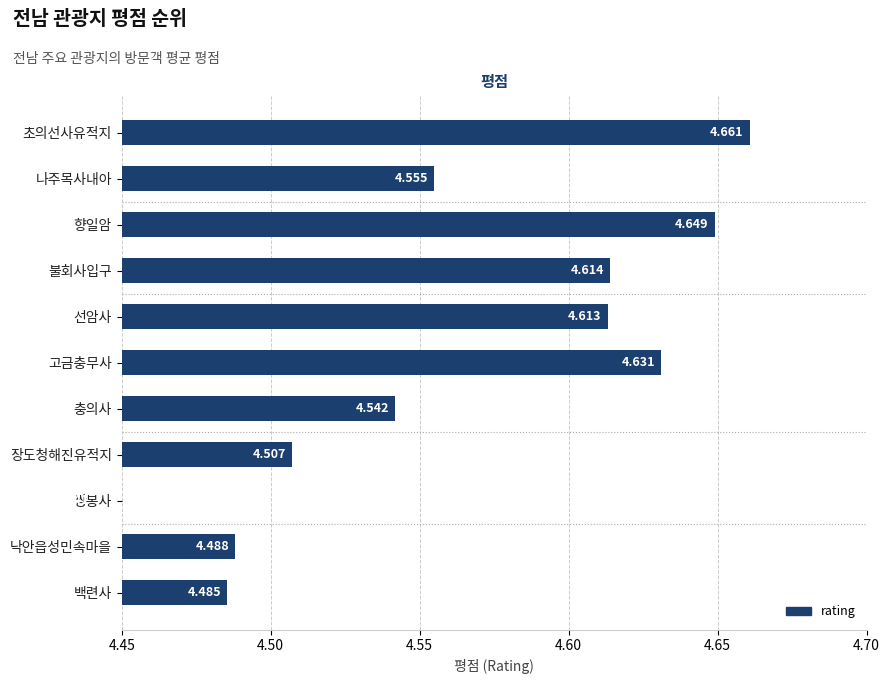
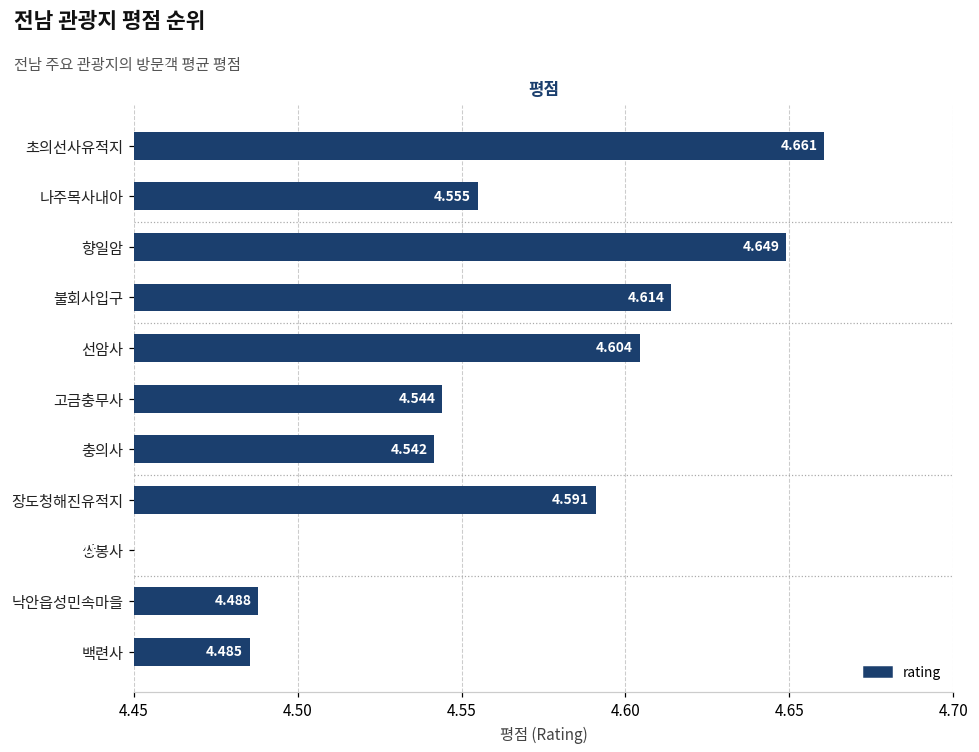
선암사: 4.613 -> 4.604
고금충무사: 4.631 -> 4.544
장도청해진유적지: 4.507 -> 4.591
